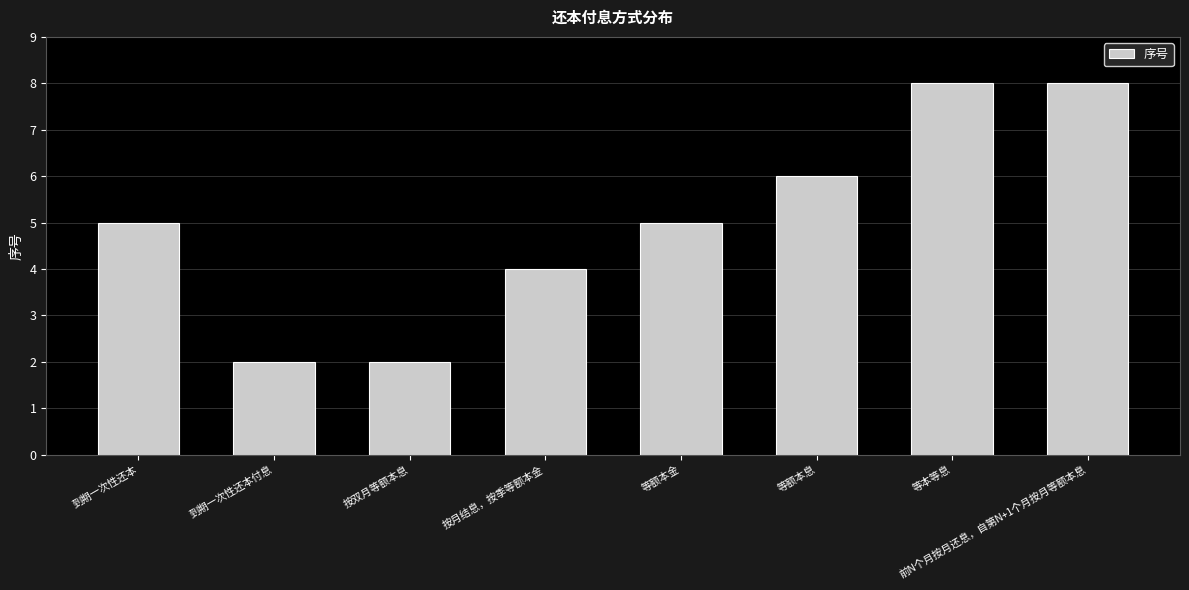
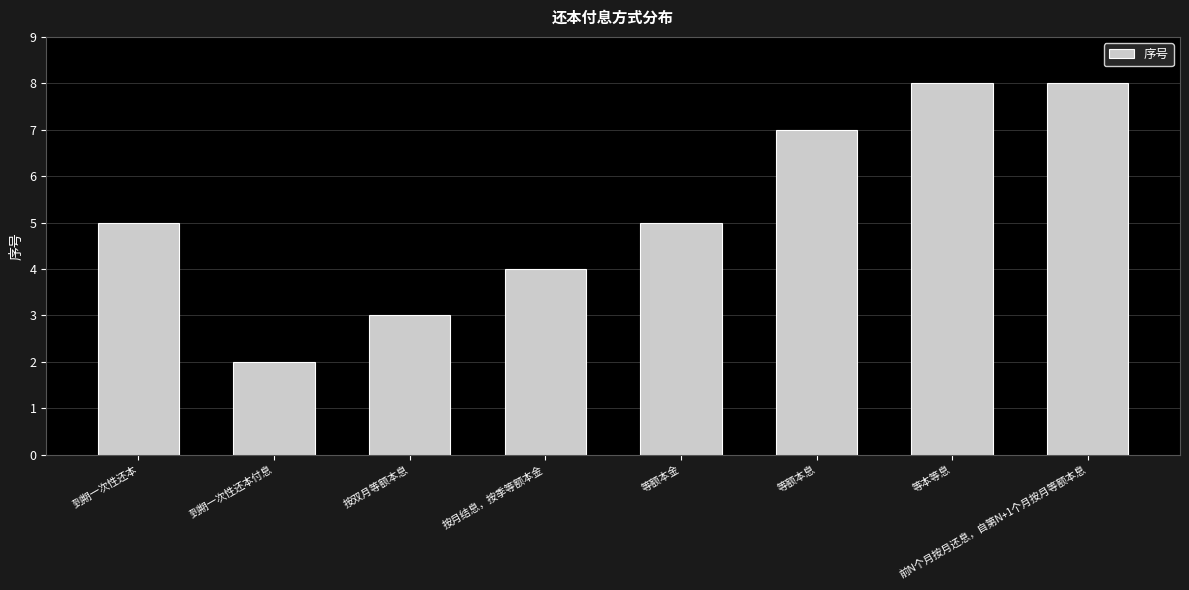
按双月等额本息: 2 -> 3
等额本息: 6 -> 7
